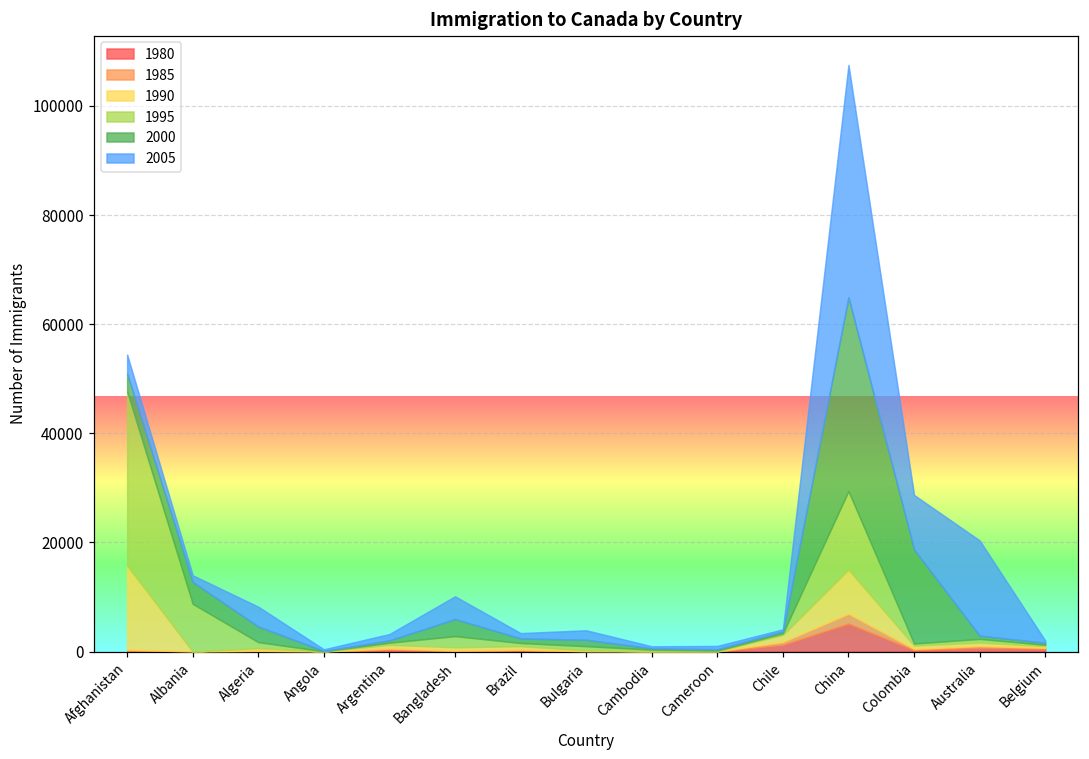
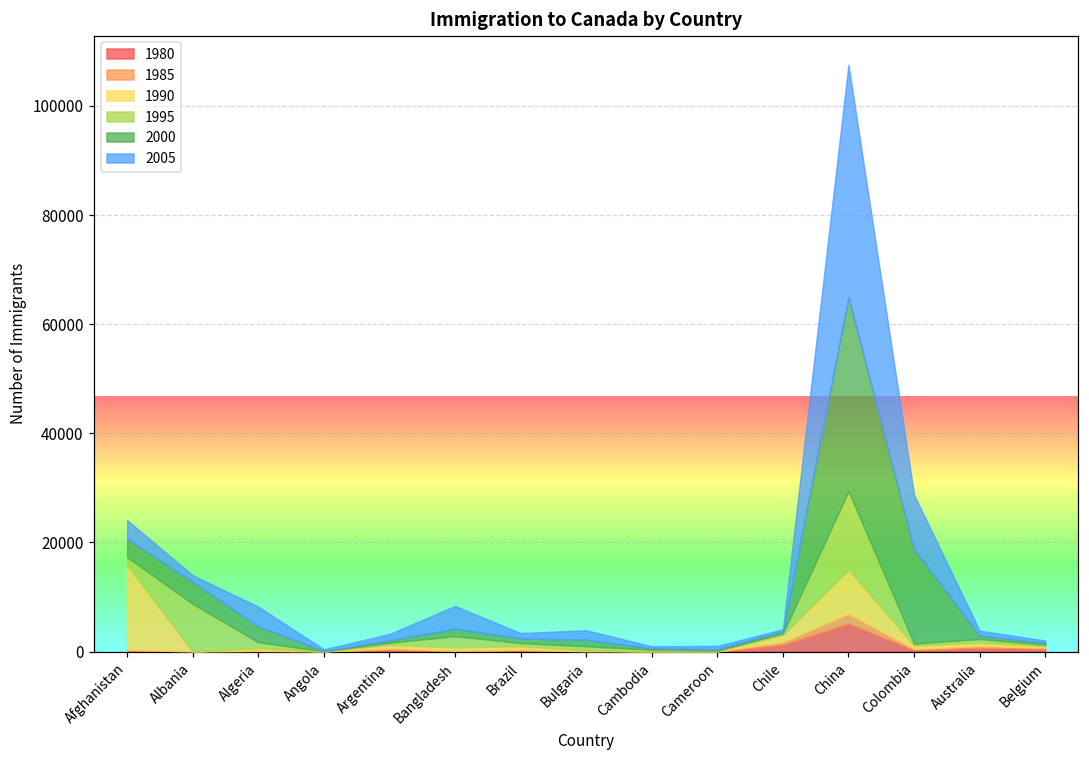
1995, Afghanistan: 32000 -> 2000
2000, Bangladesh: 3000 -> 1000
2005, Australia: 17000 -> 1000
